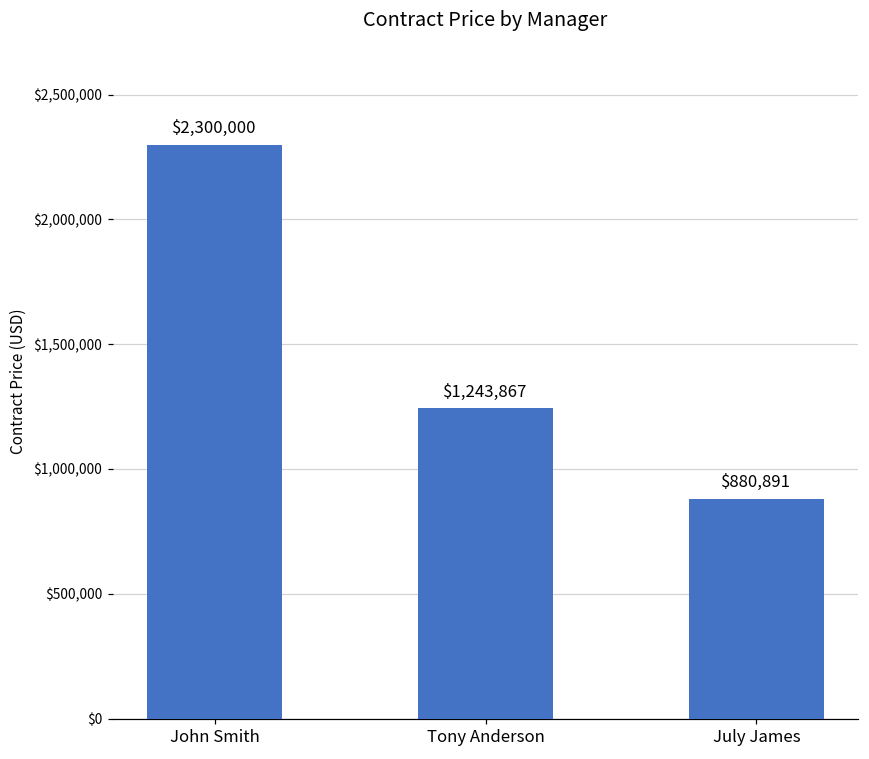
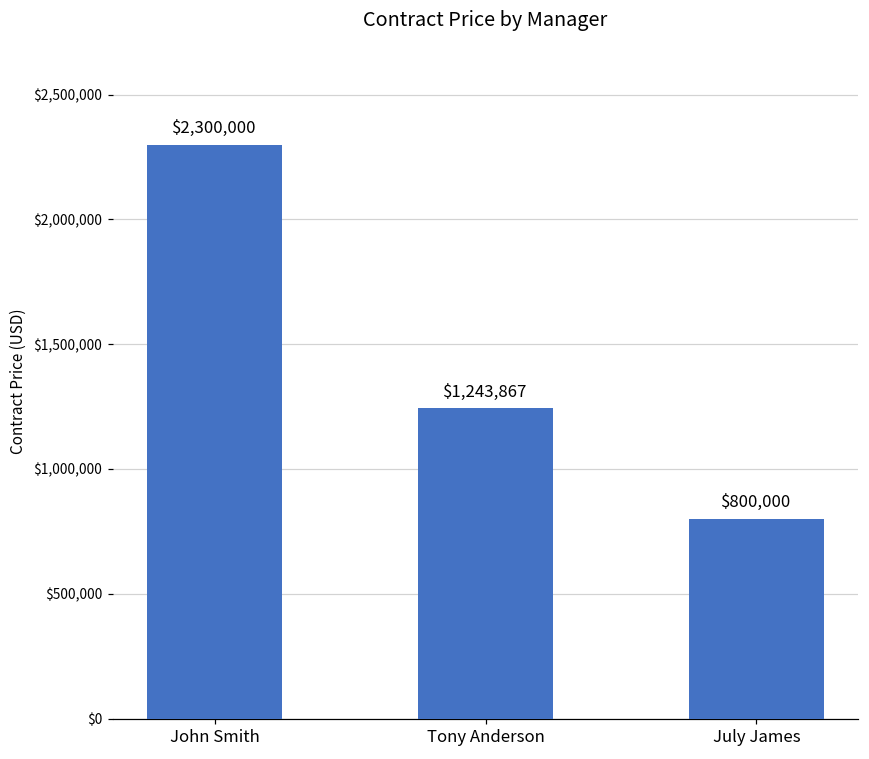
July James: $880,891 -> $800,000
